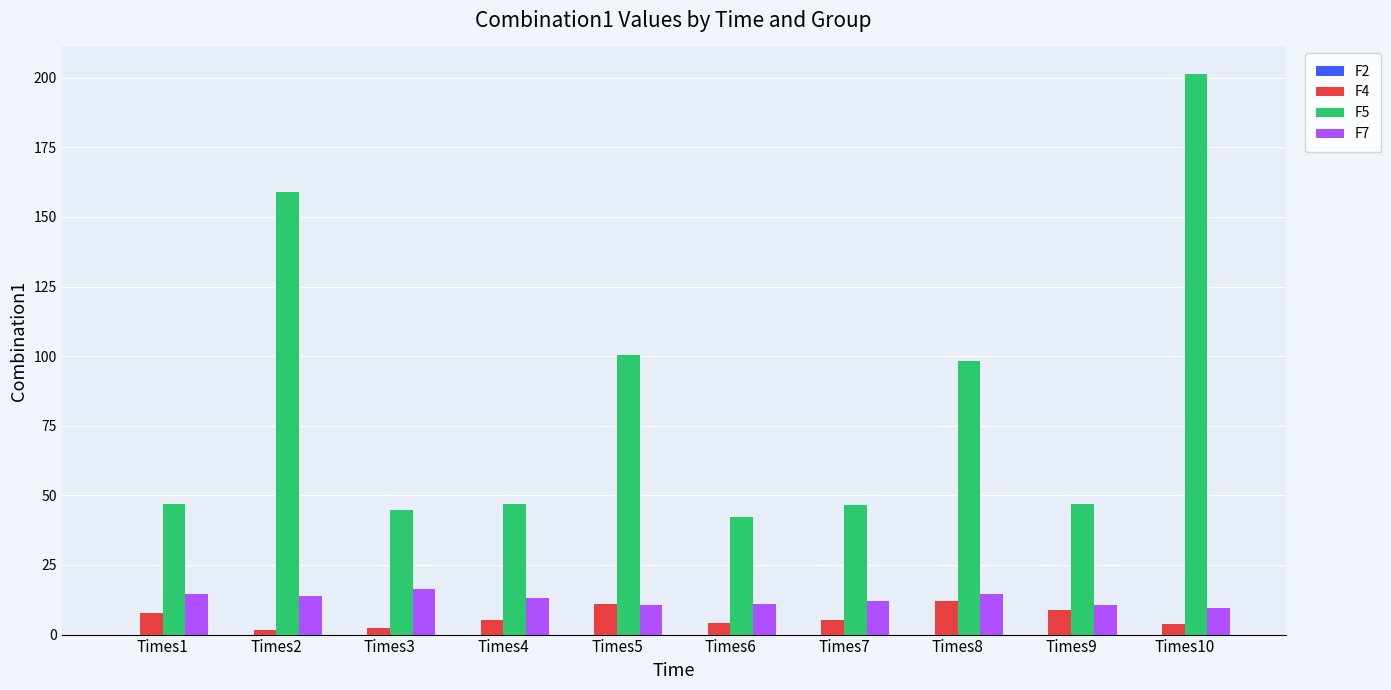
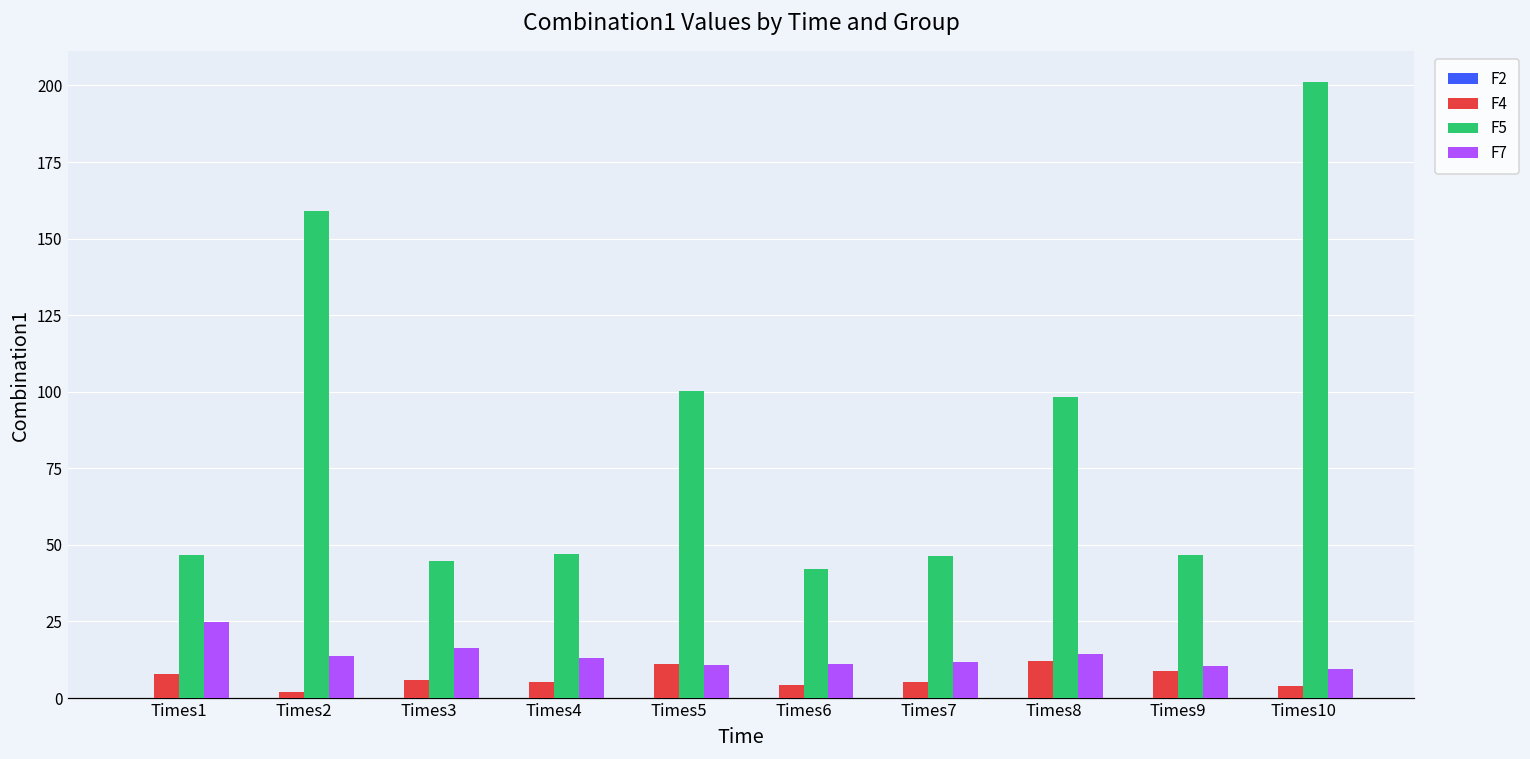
F7, Times1: 15 -> 25
F4, Times3: 2 -> 6
